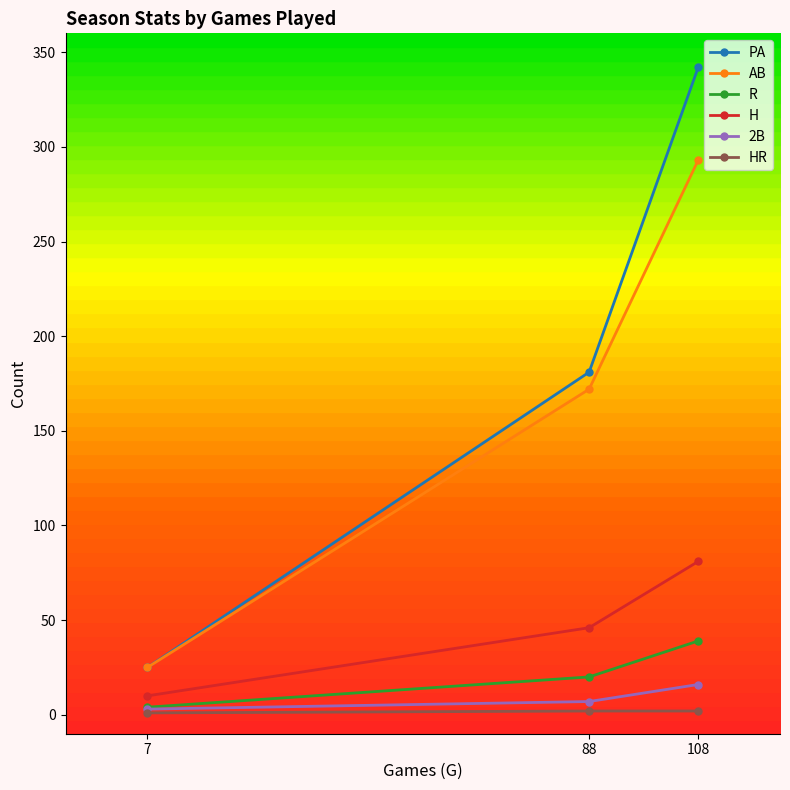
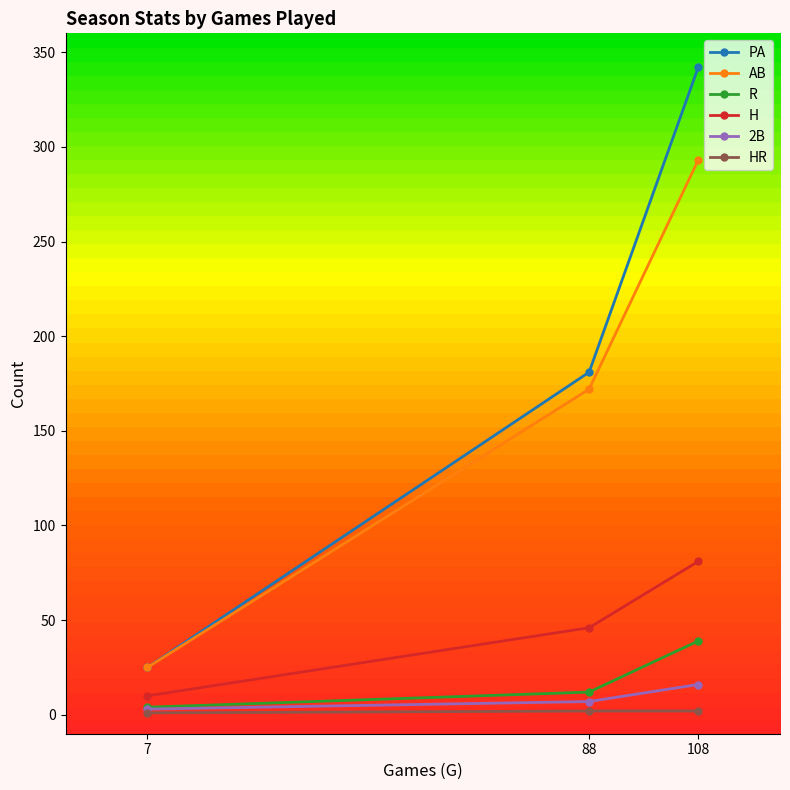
R, 88: 20 -> 12
